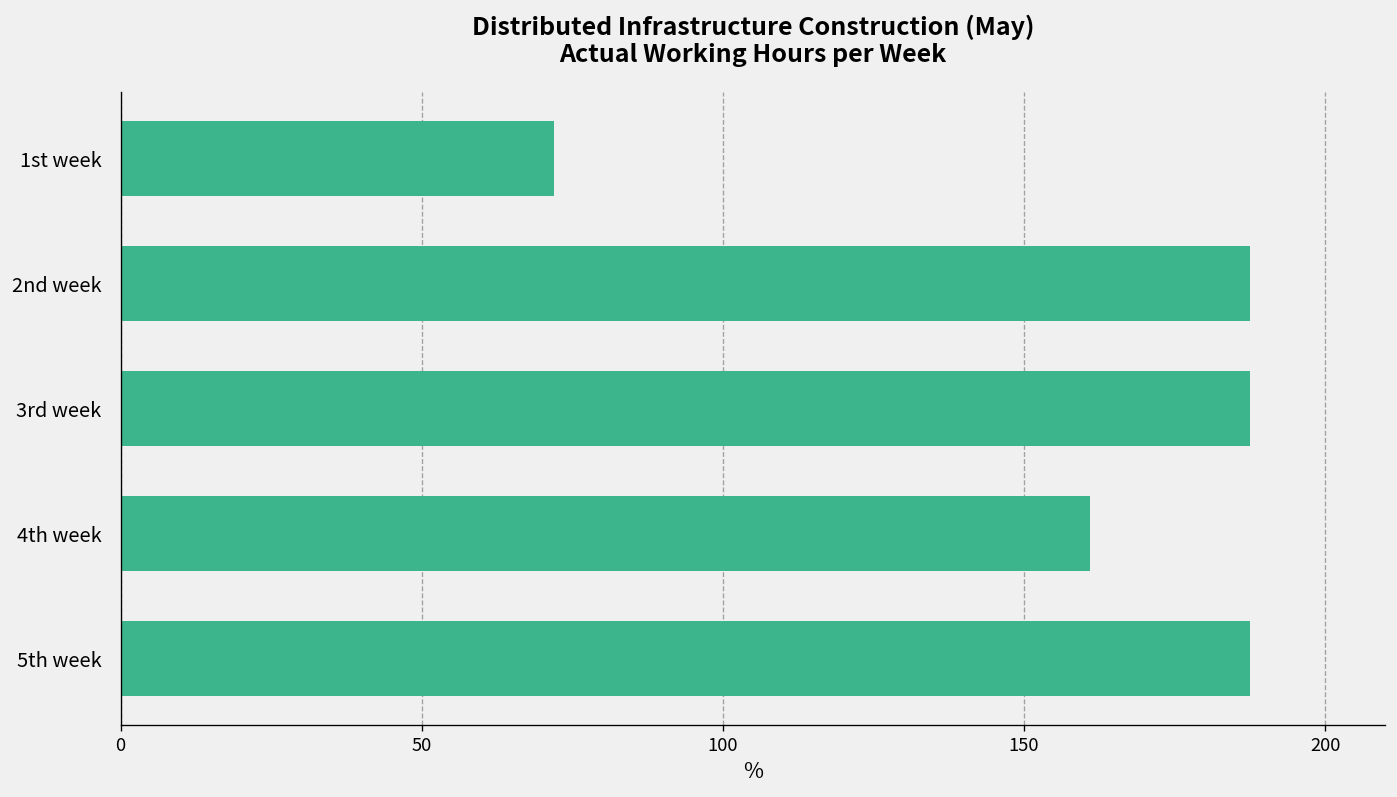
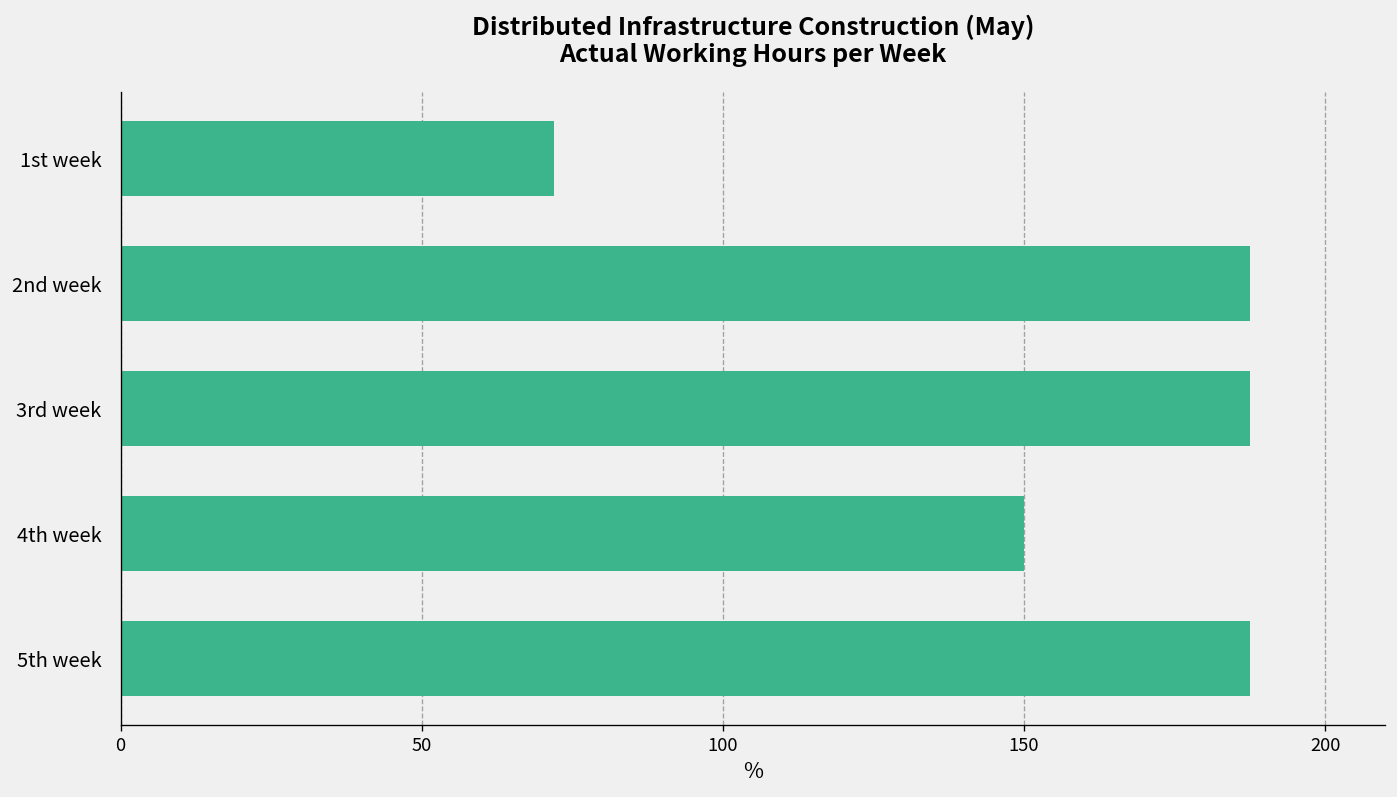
4th week: 161 -> 150
